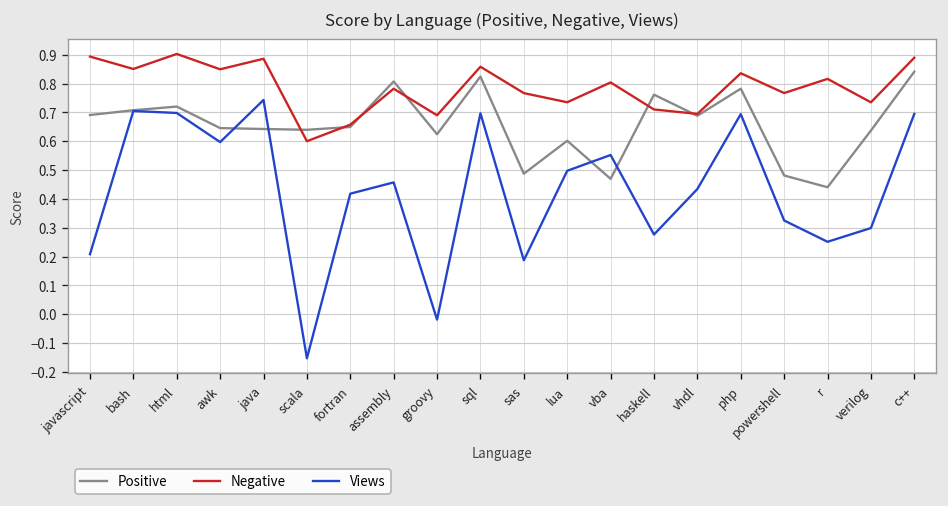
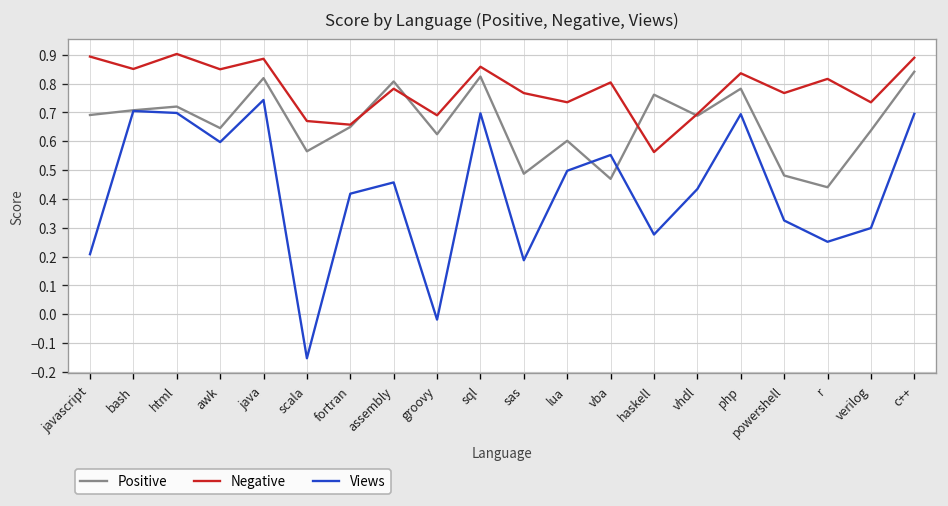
Positive, java: 0.64 -> 0.82
Positive, scala: 0.64 -> 0.57
Negative, scala: 0.60 -> 0.67
Negative, haskell: 0.71 -> 0.56
